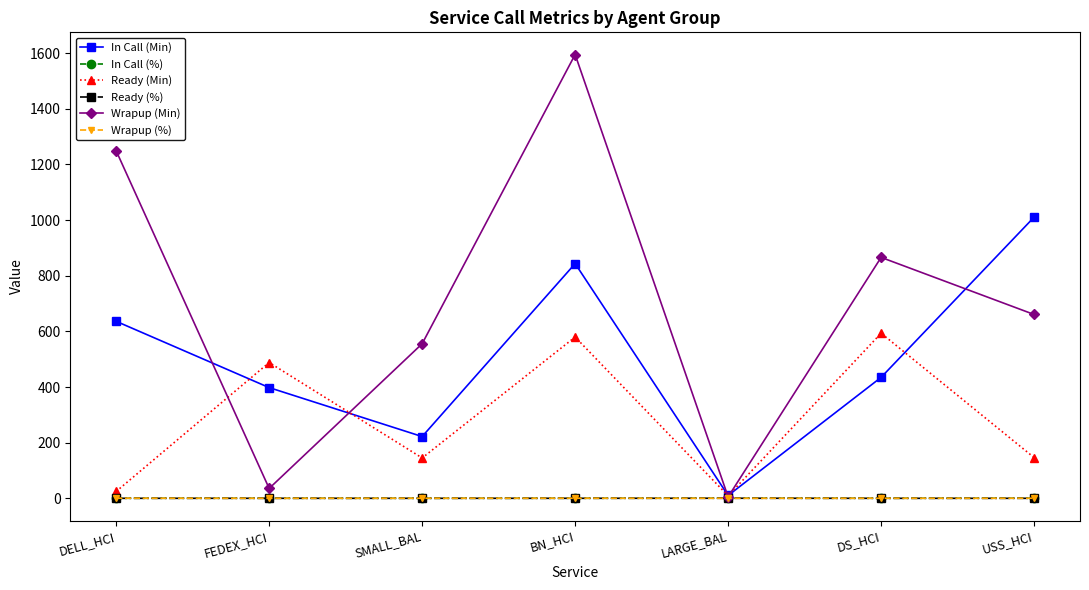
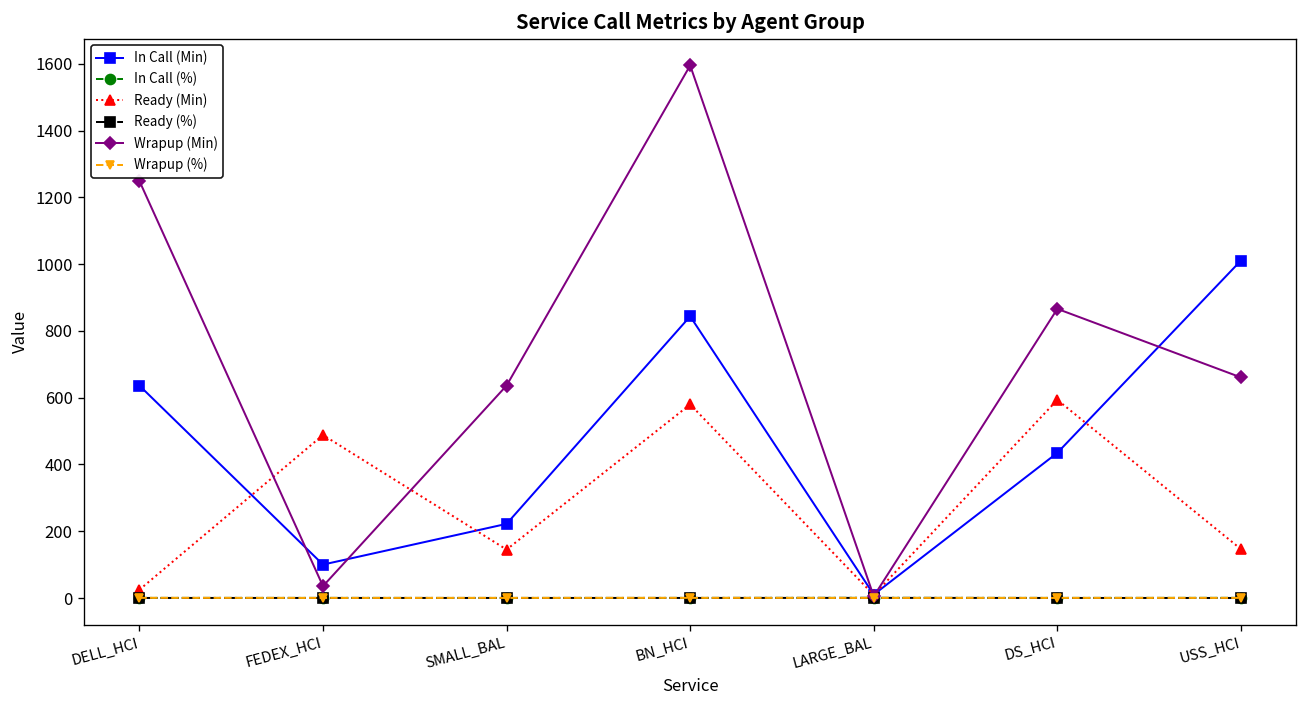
In Call (Min), FEDEX_HCI: 400 -> 100
Wrapup (Min), SMALL_BAL: 560 -> 640
